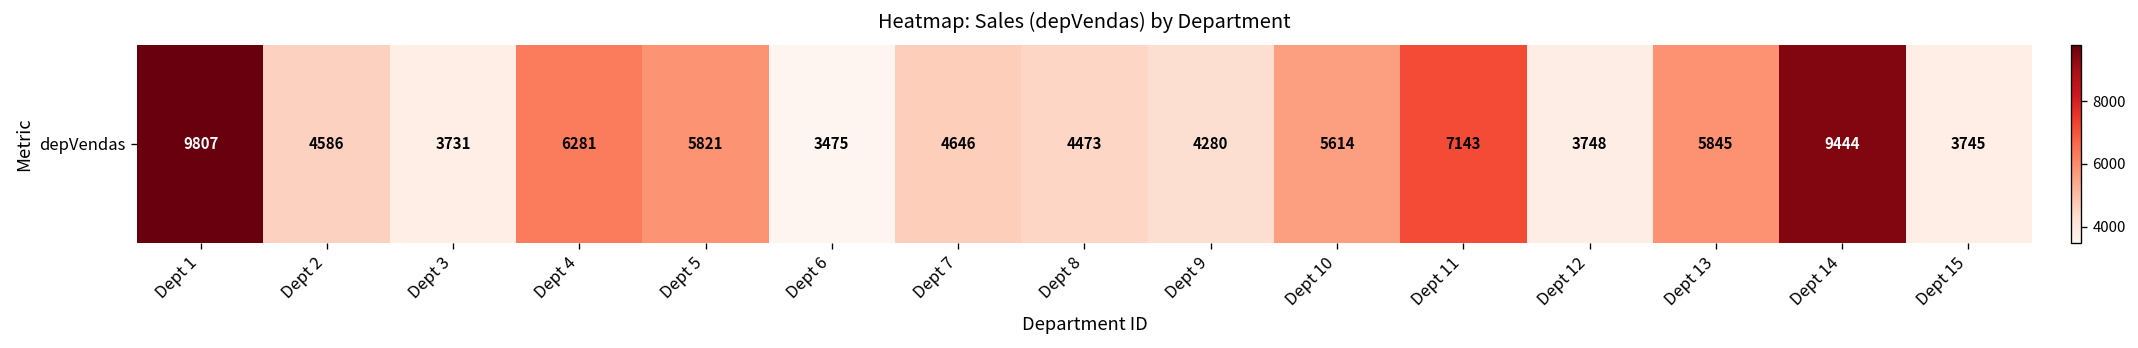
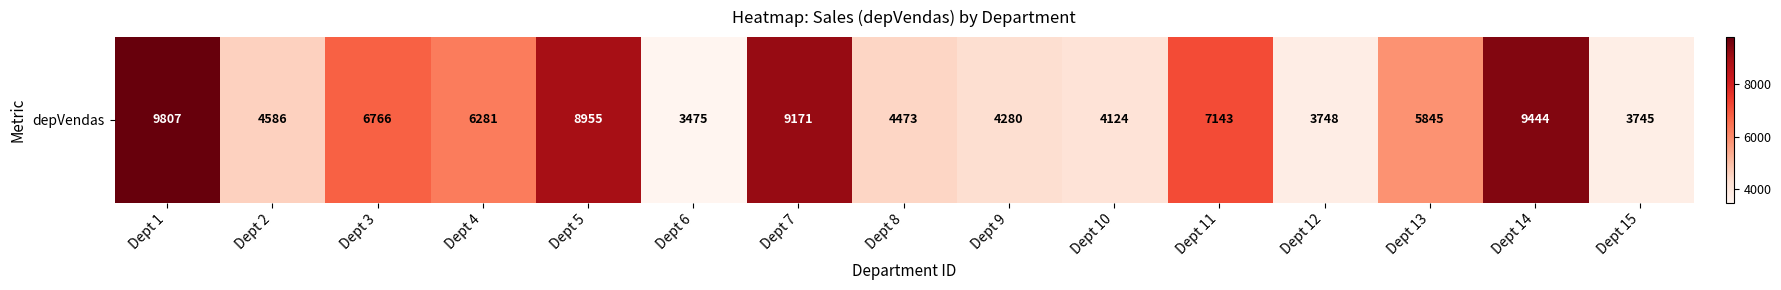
depVendas, Dept 3: 3731 -> 6766
depVendas, Dept 5: 5821 -> 8955
depVendas, Dept 7: 4646 -> 9171
depVendas, Dept 10: 5614 -> 4124
